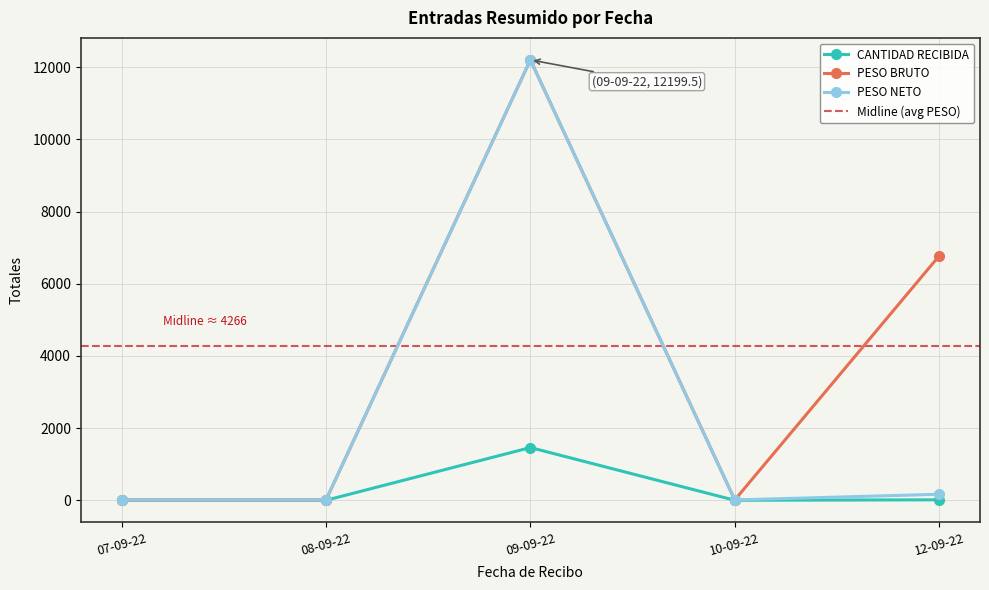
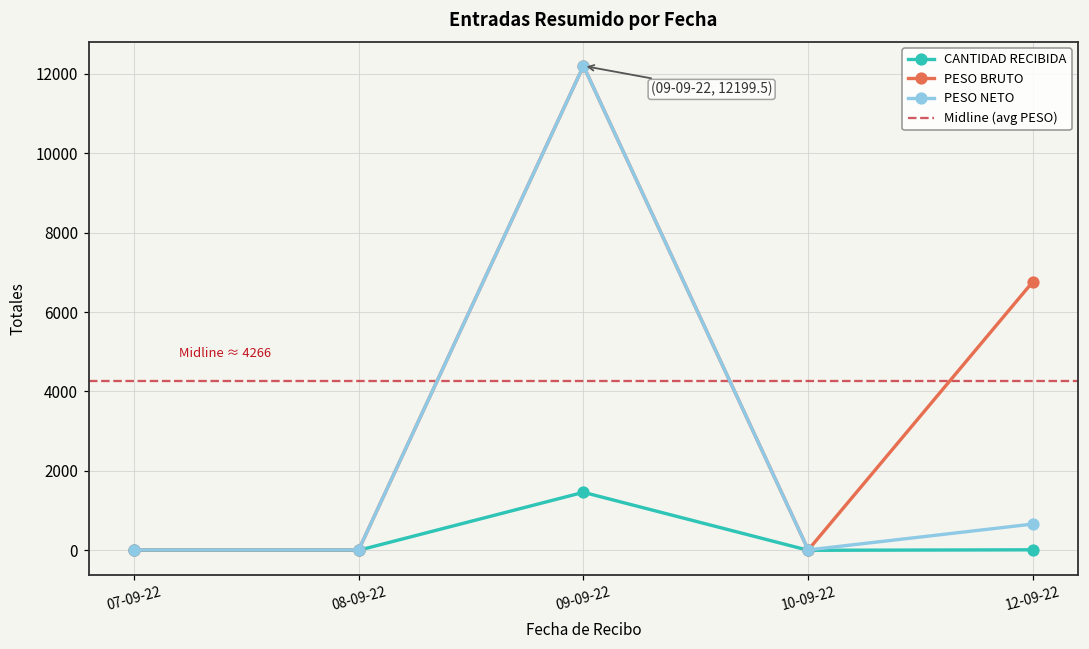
PESO NETO, 12-09-22: 200 -> 700
